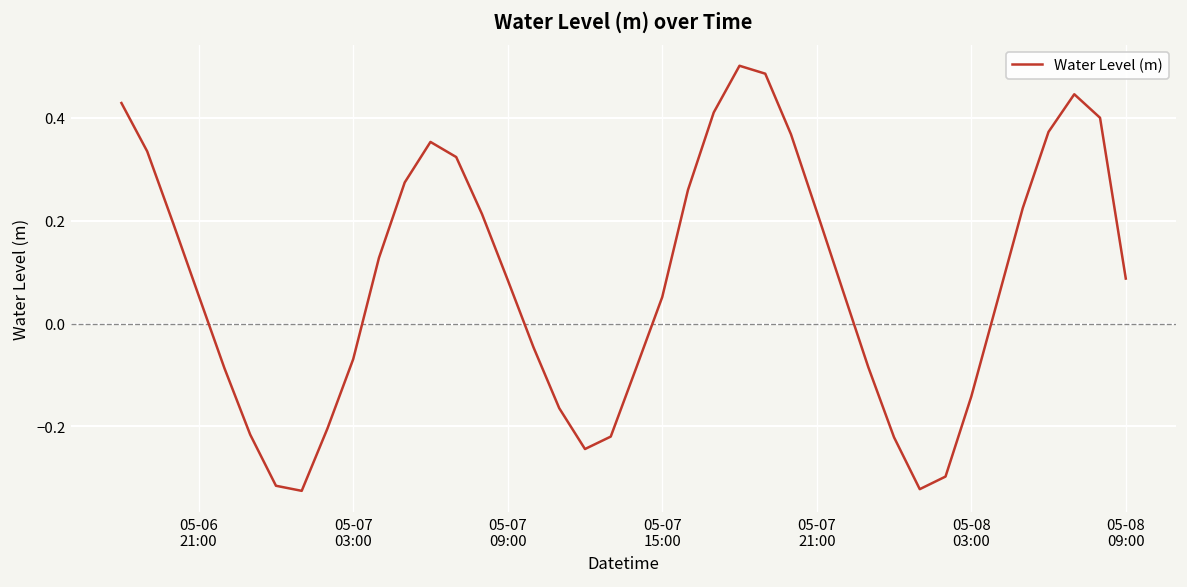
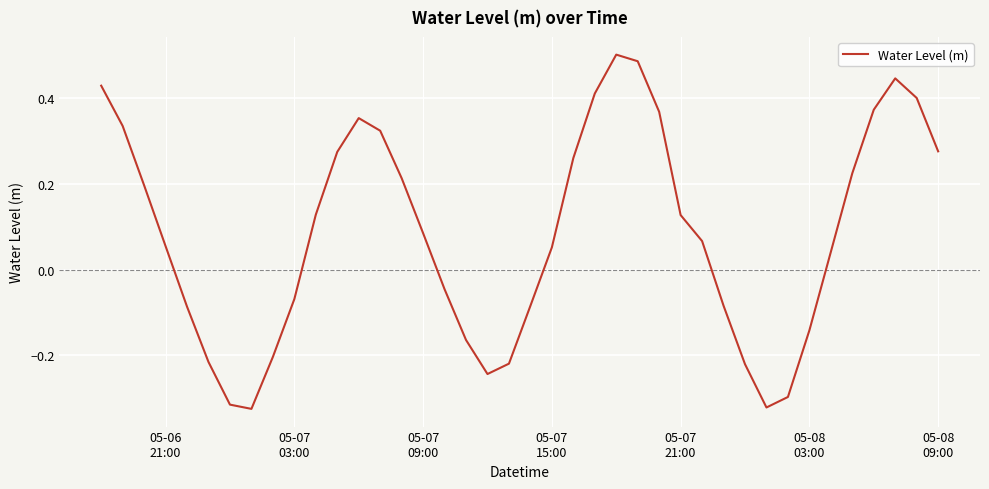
05-07 21:00: 0.22 -> 0.13
05-08 09:00: 0.09 -> 0.28
